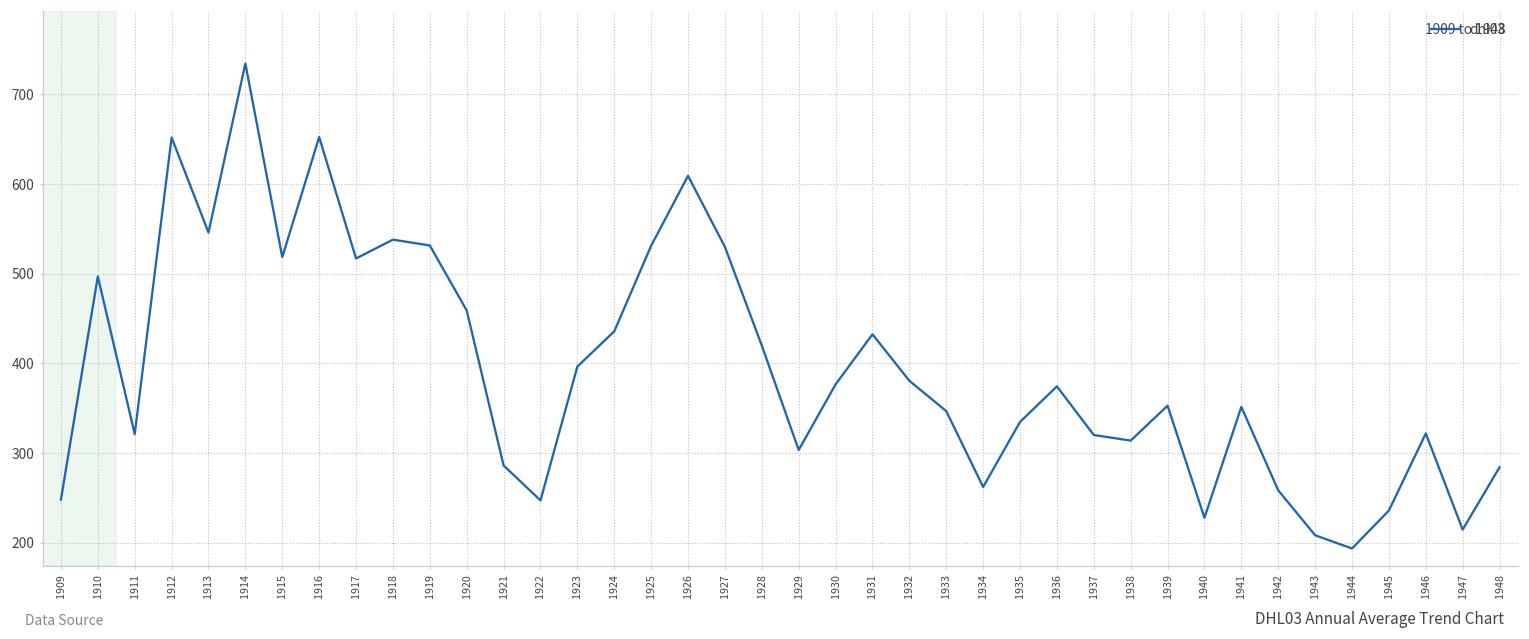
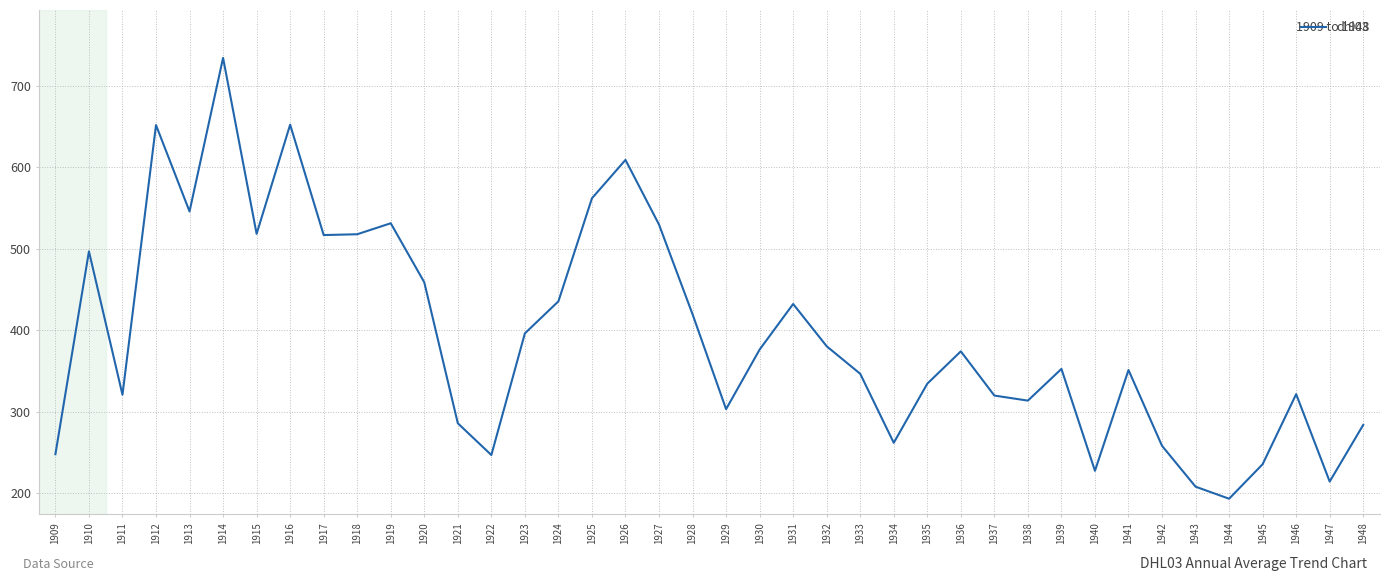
1918: 540 -> 520
1925: 530 -> 560
